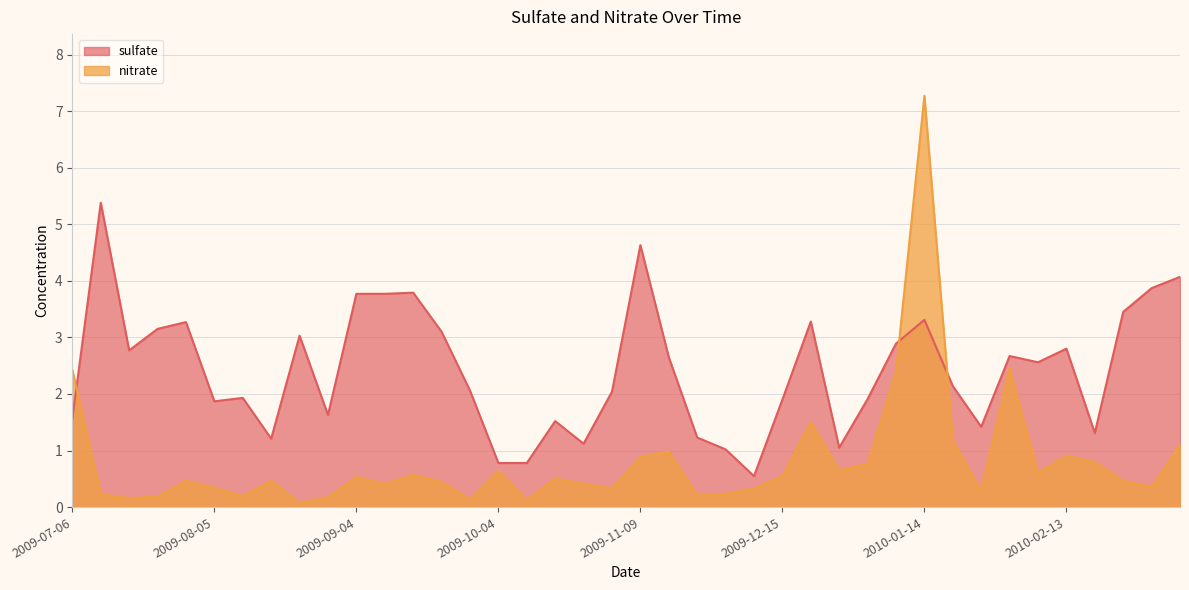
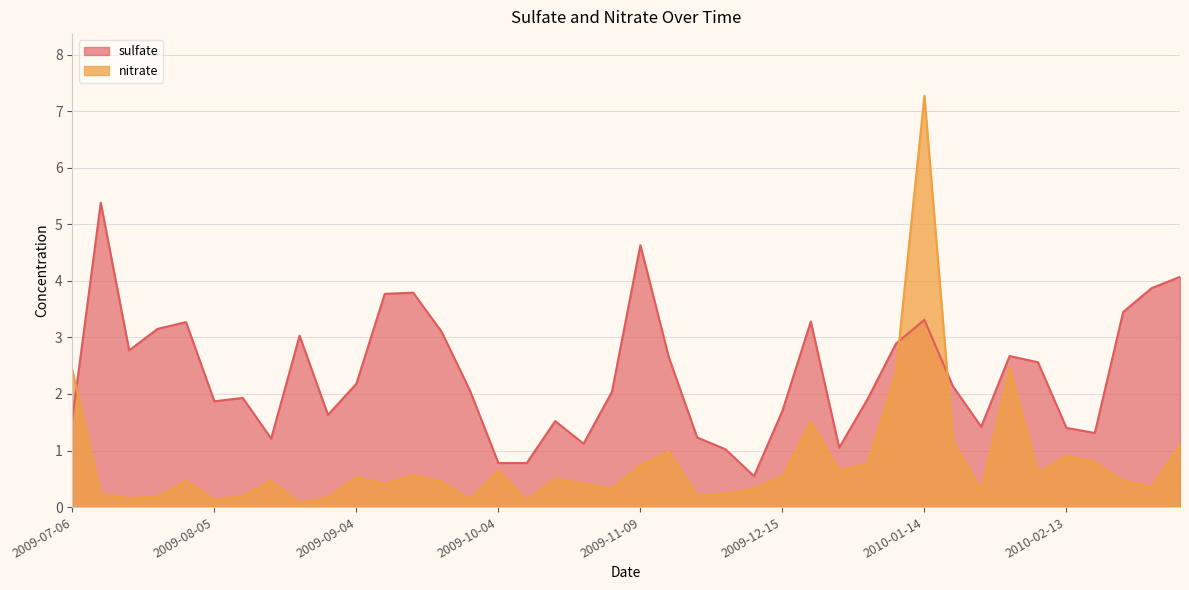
nitrate, 2009-08-05: 0.3 -> 0.1
sulfate, 2009-09-04: 3.8 -> 2.2
nitrate, 2009-11-09: 0.9 -> 0.7
sulfate, 2009-12-15: 1.9 -> 1.7
sulfate, 2010-02-13: 2.8 -> 1.4
